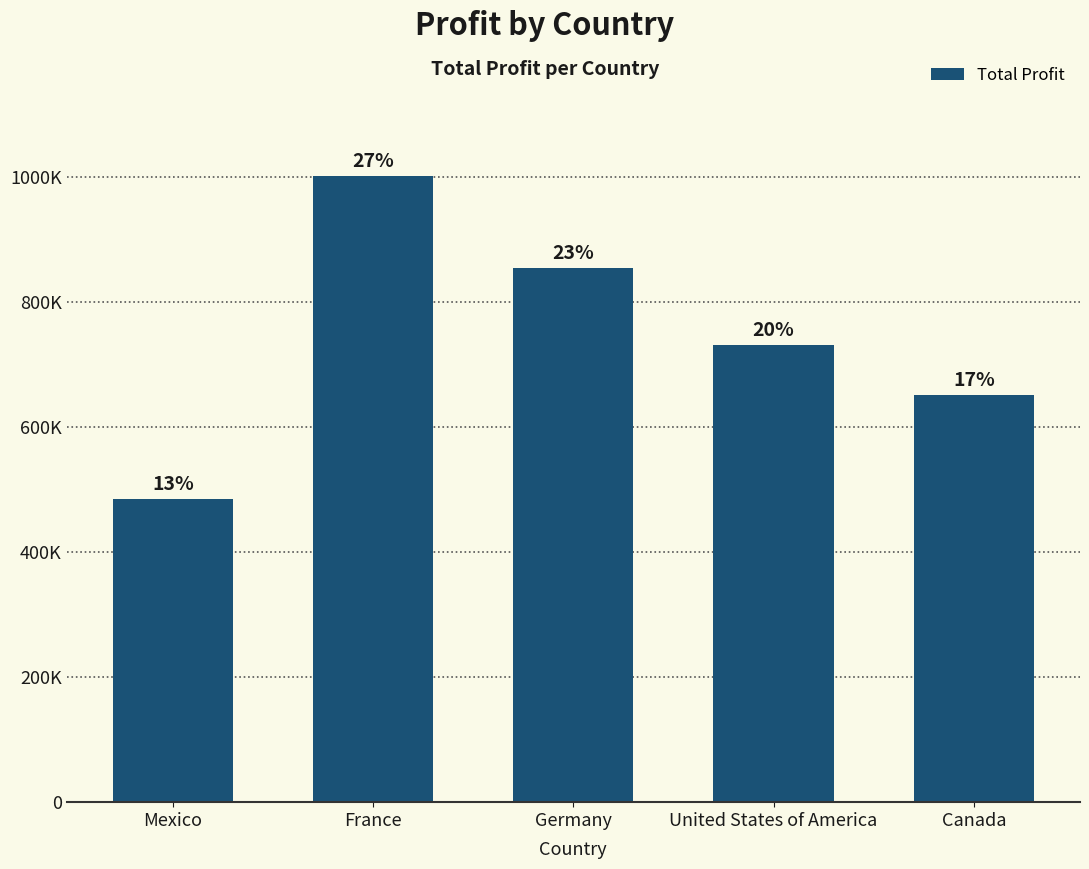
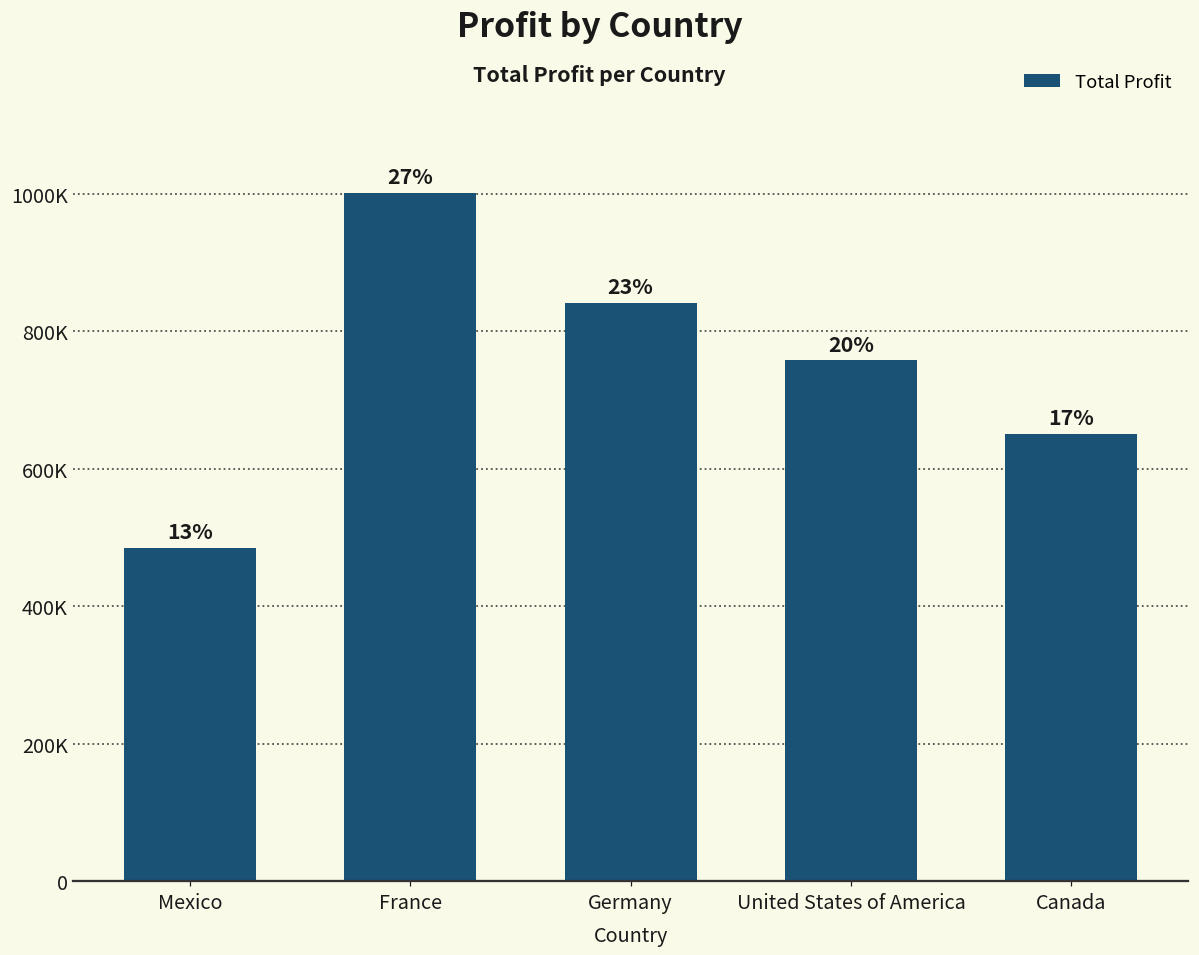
Germany: 850000 -> 840000
United States of America: 730000 -> 760000
